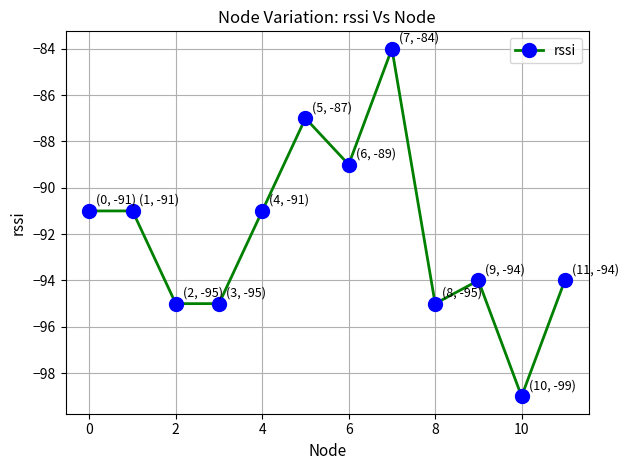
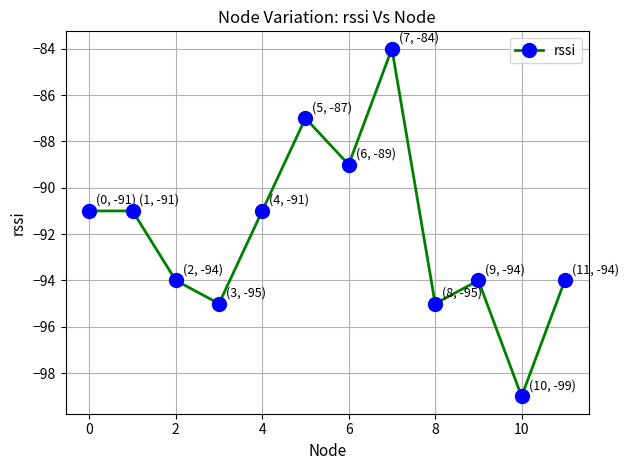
2: -95 -> -94
